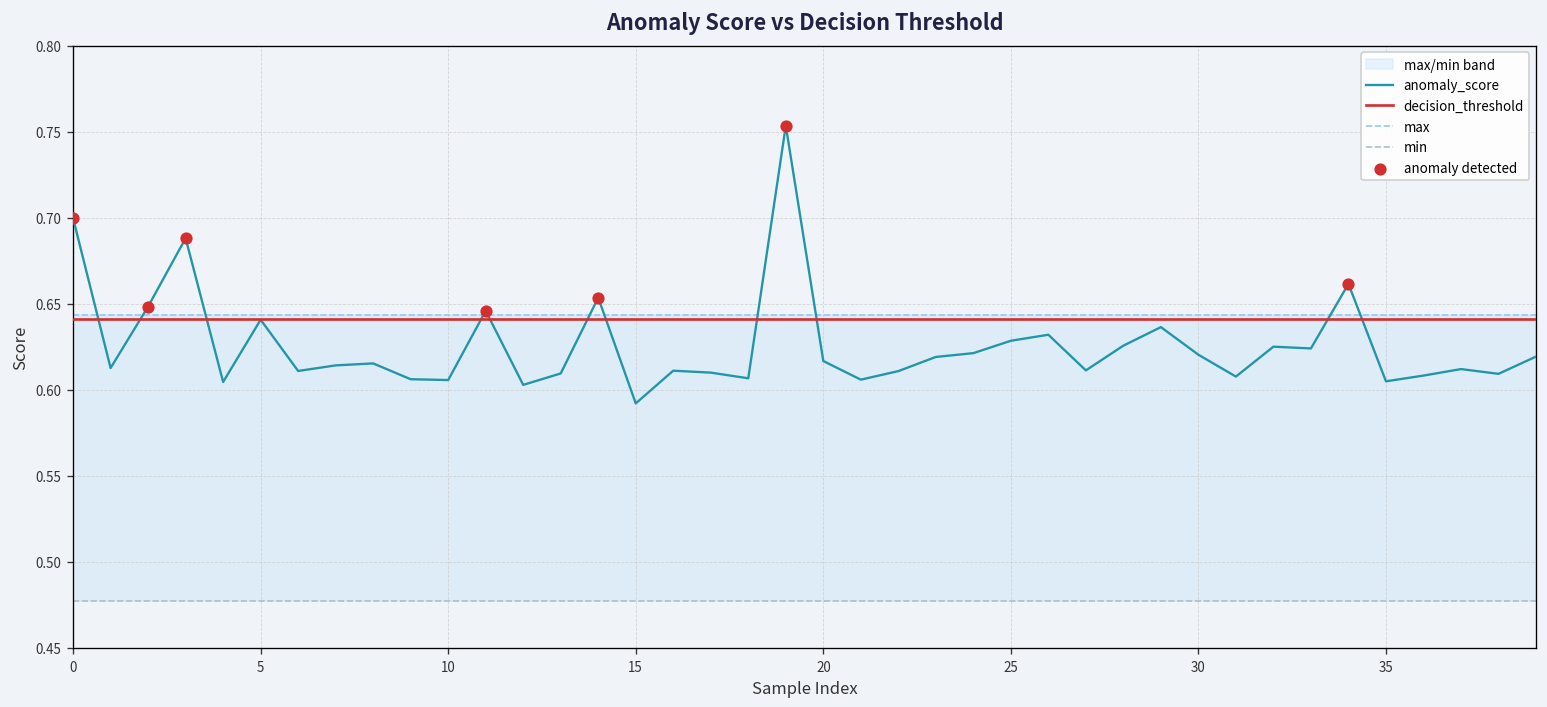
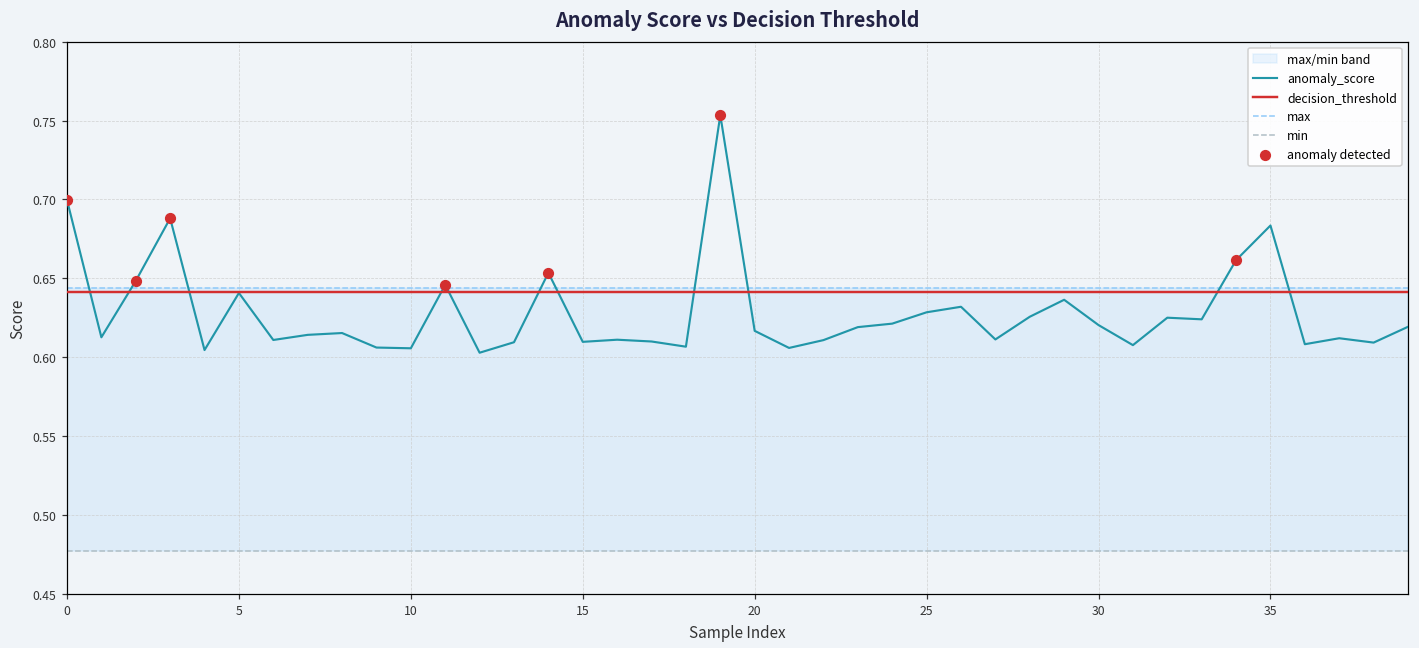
anomaly_score, 15: 0.592 -> 0.610
anomaly_score, 35: 0.605 -> 0.684
